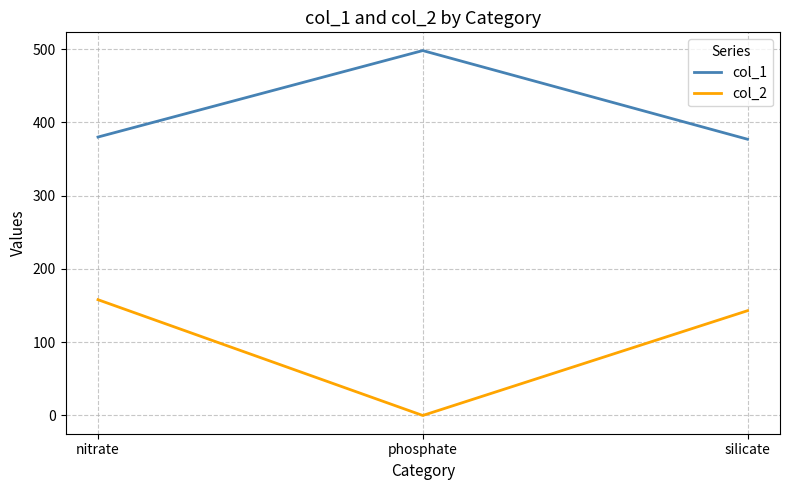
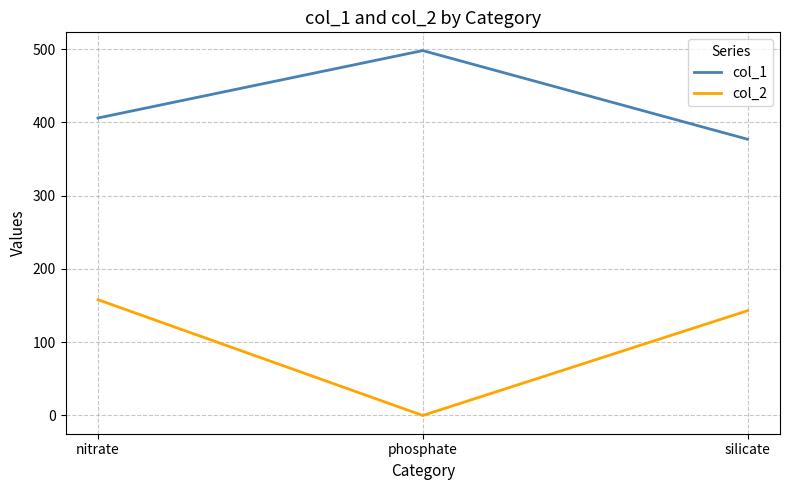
col_1, nitrate: 380 -> 410
